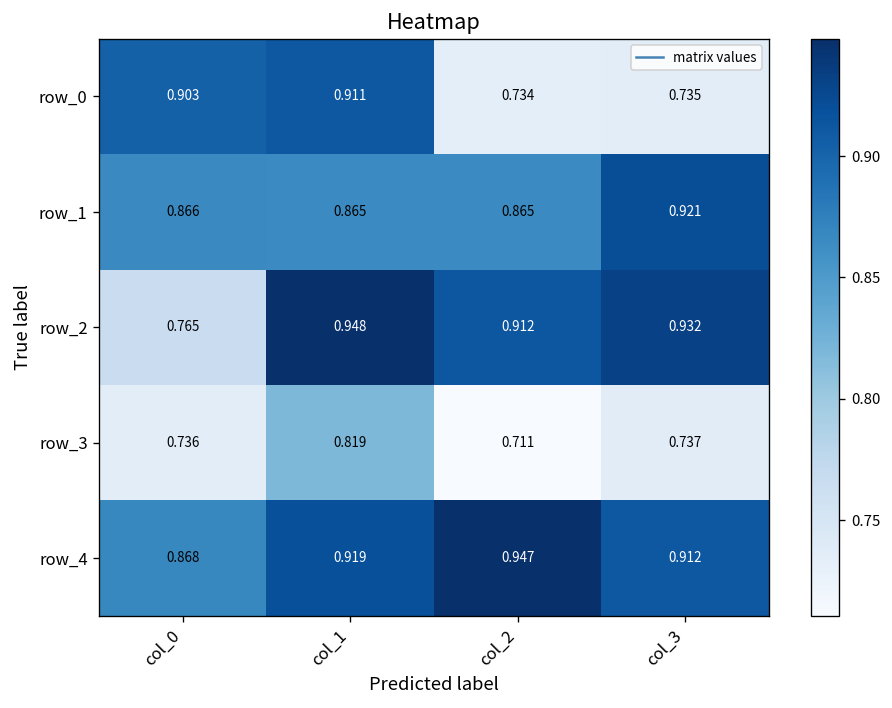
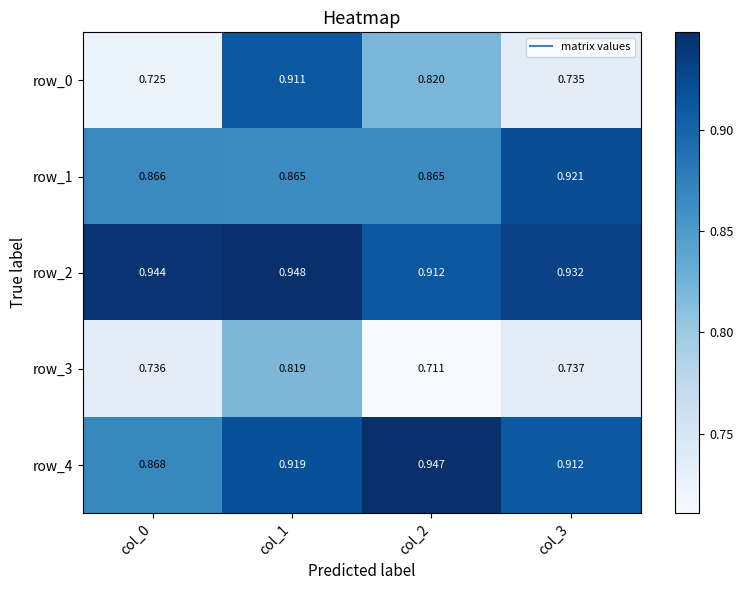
row_0, col_0: 0.903 -> 0.725
row_0, col_2: 0.734 -> 0.820
row_2, col_0: 0.765 -> 0.944
